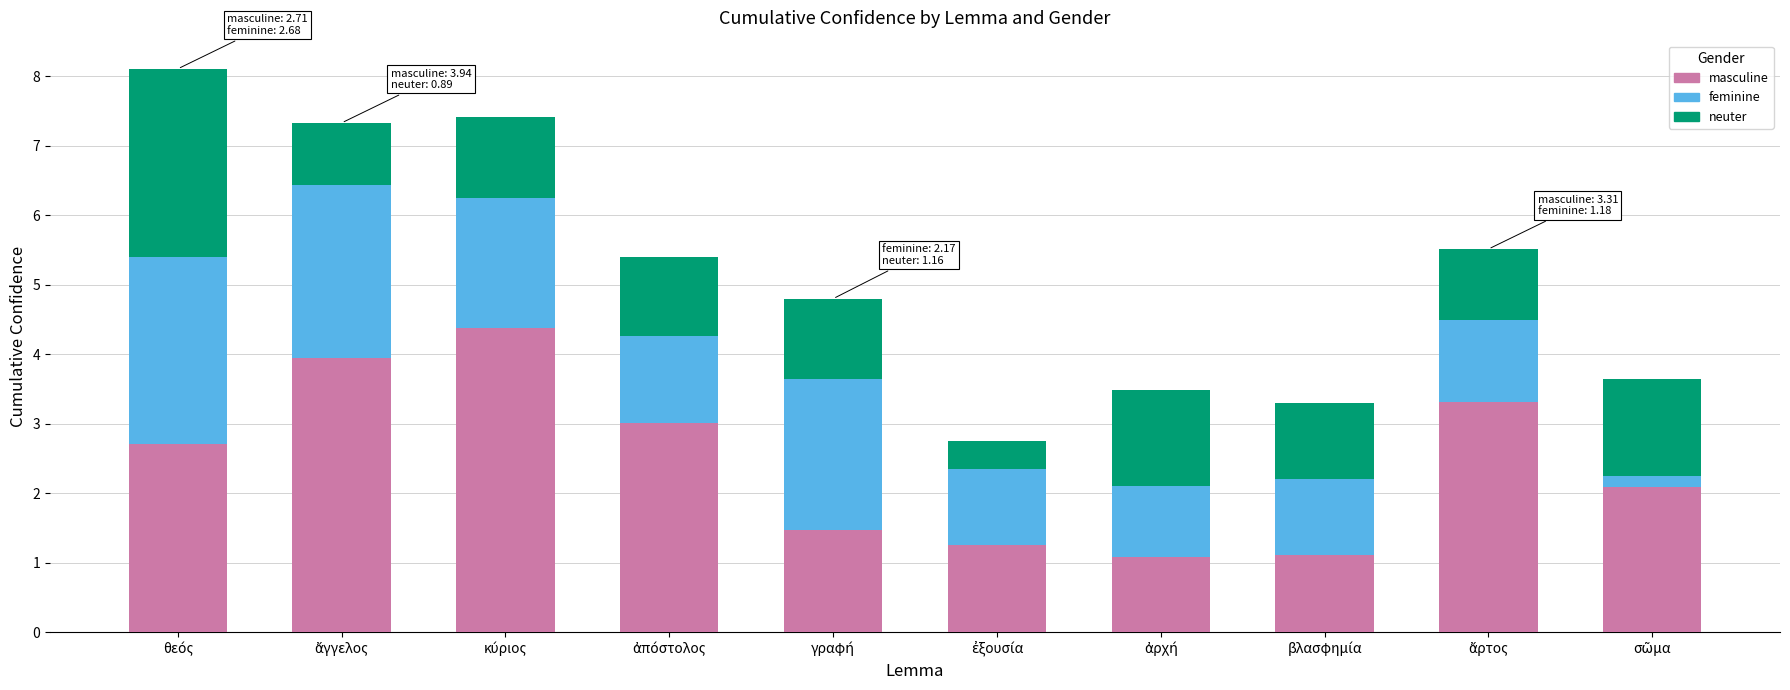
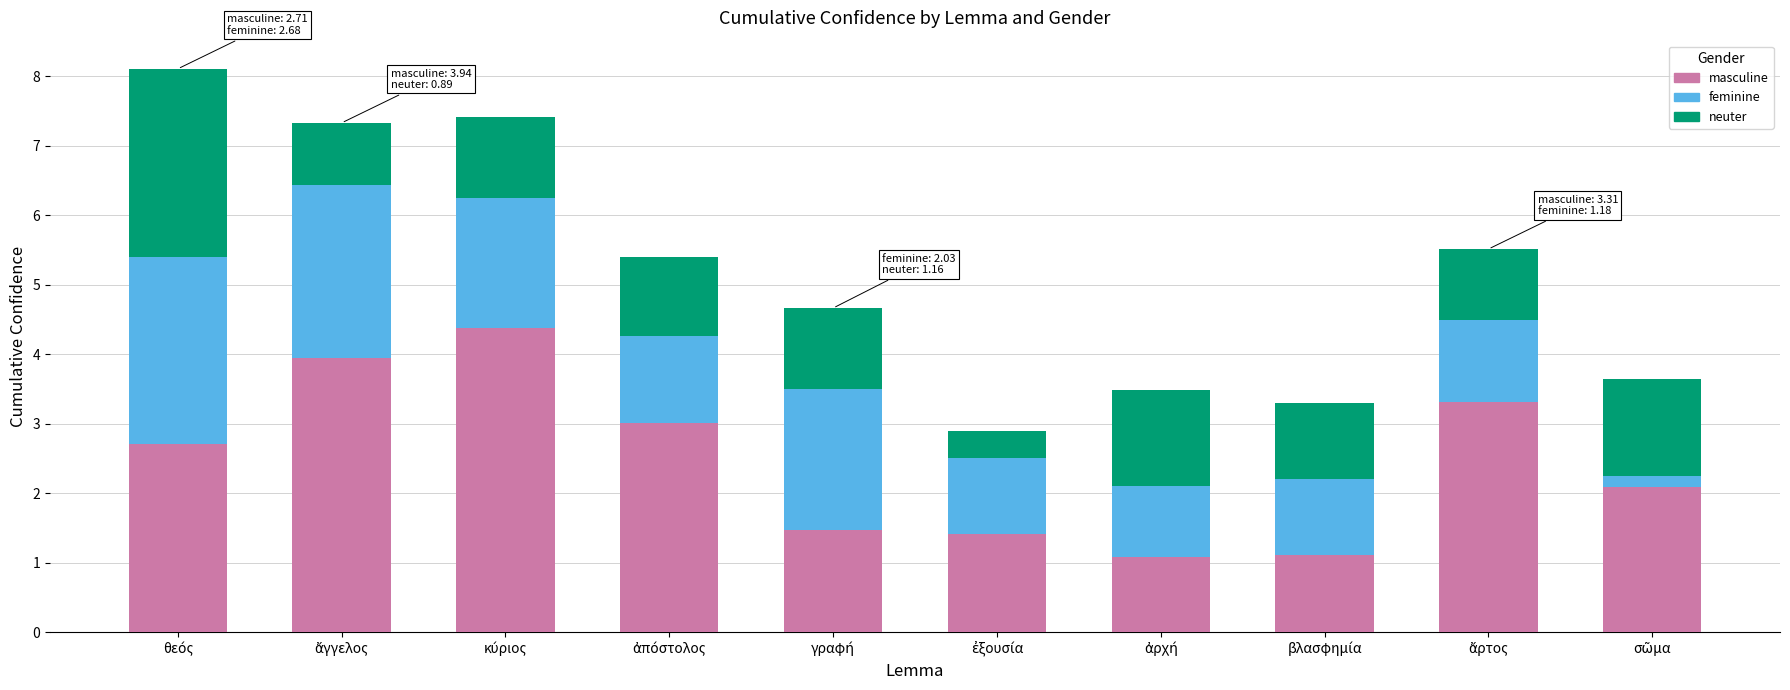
feminine, γραφή: 2.17 -> 2.03
masculine, ἐξουσία: 1.3 -> 1.4
